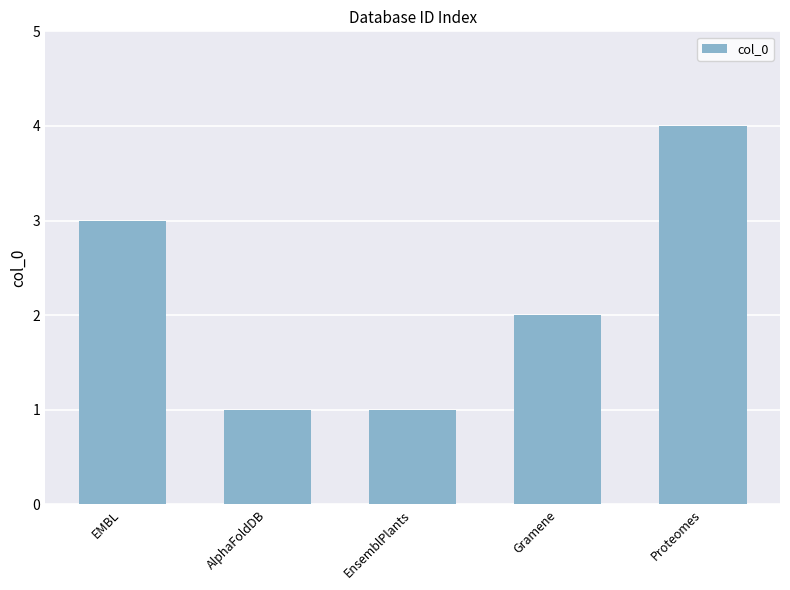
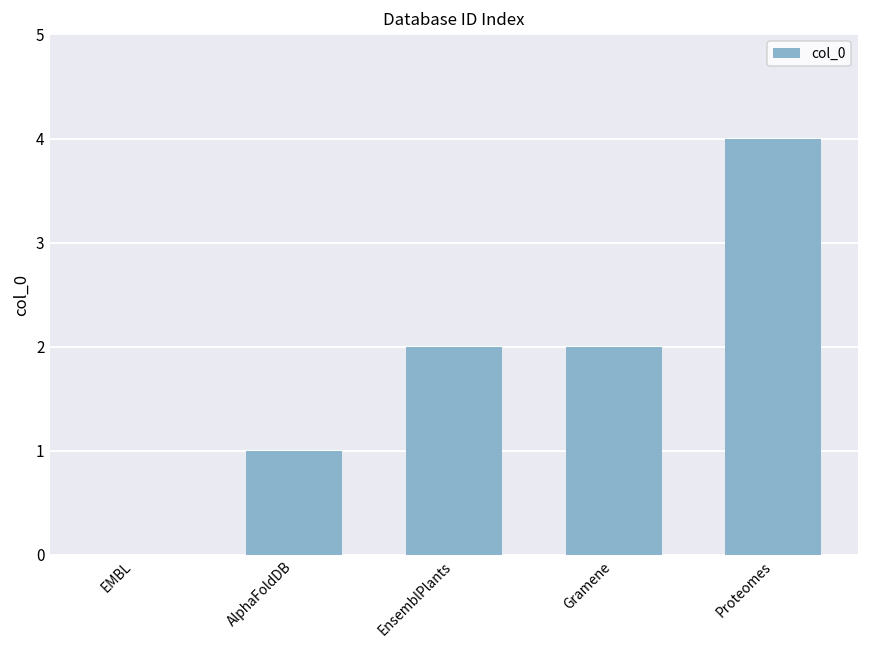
EMBL: 3 -> 0
EnsemblPlants: 1 -> 2
